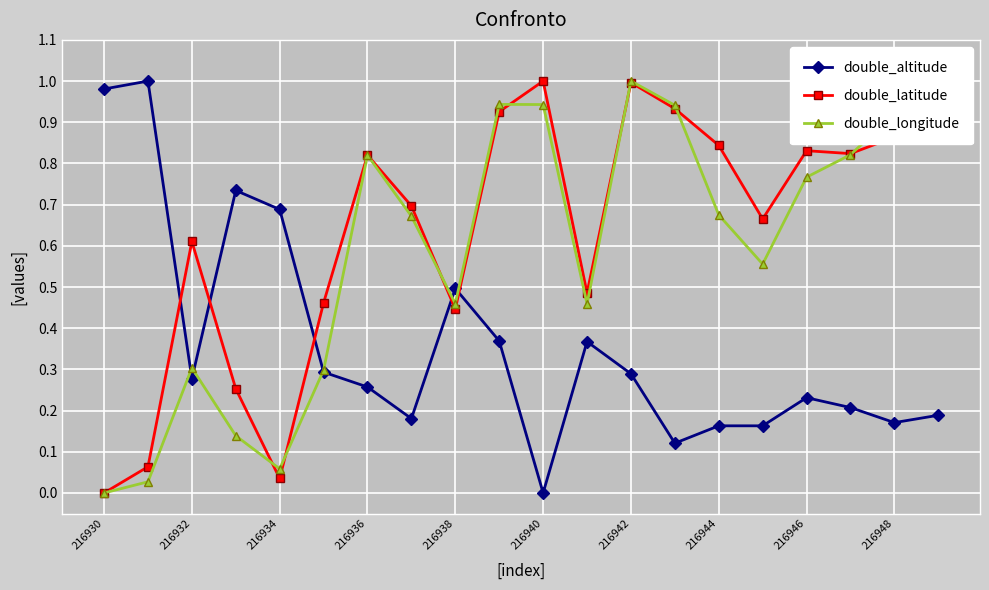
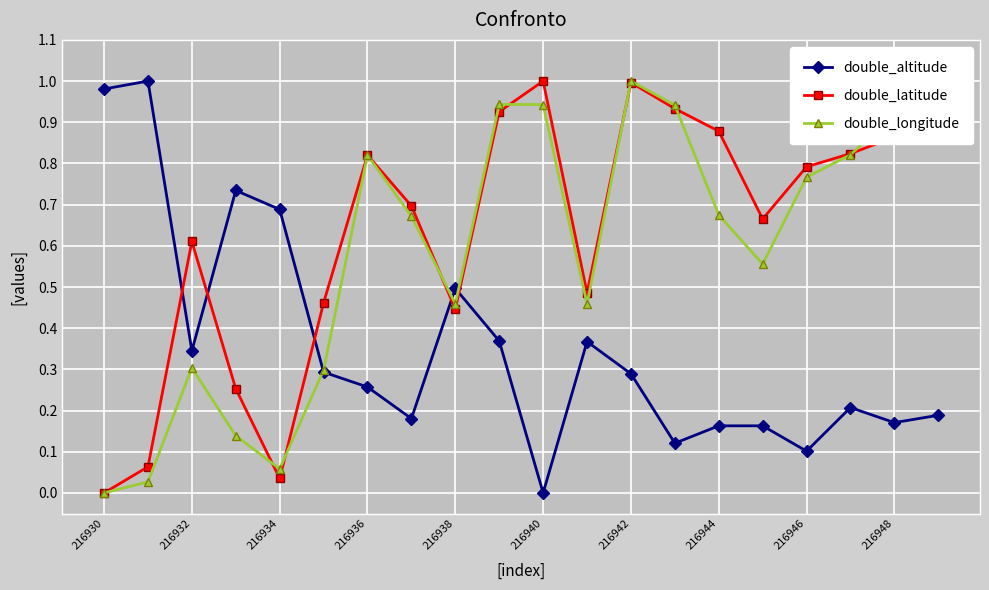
double_altitude, 216932: 0.28 -> 0.35
double_latitude, 216944: 0.84 -> 0.88
double_altitude, 216946: 0.23 -> 0.10
double_latitude, 216946: 0.83 -> 0.79
